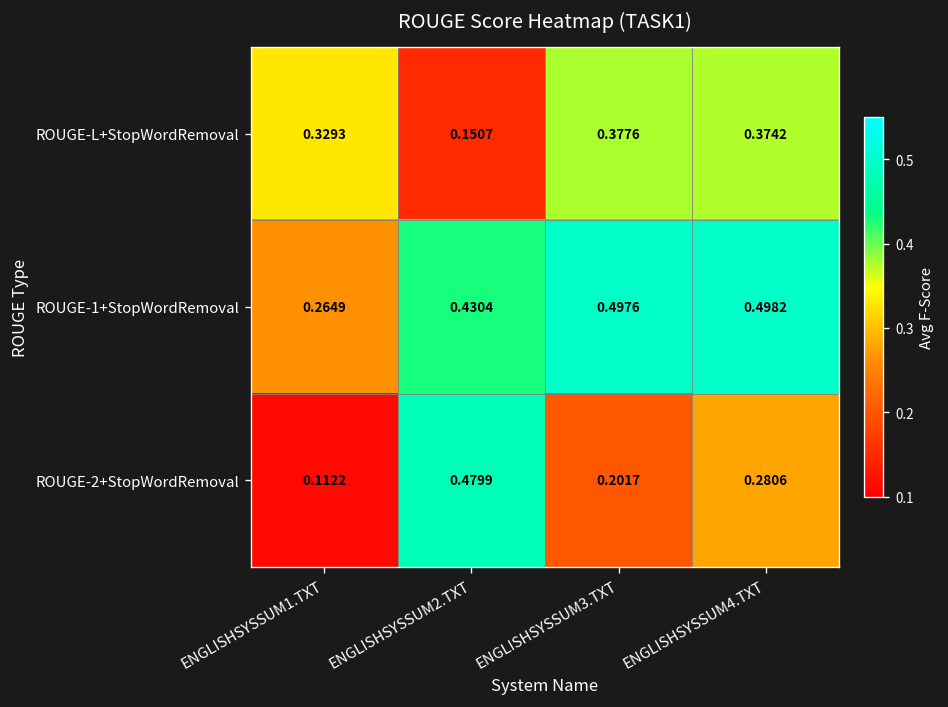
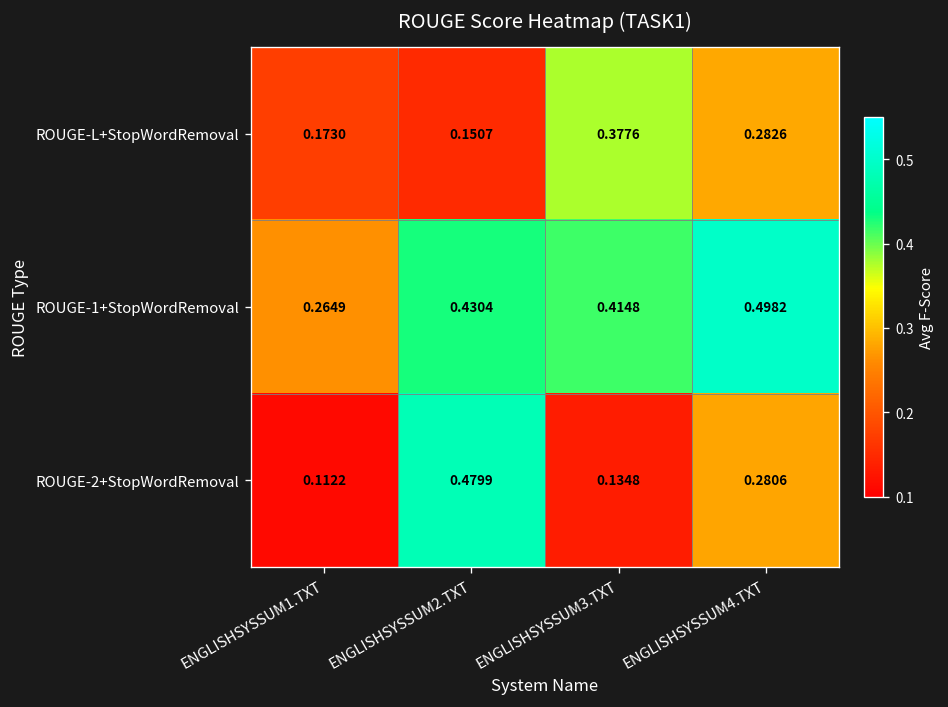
ROUGE-L+StopWordRemoval, ENGLISHSYSSUM1.TXT: 0.3293 -> 0.1730
ROUGE-L+StopWordRemoval, ENGLISHSYSSUM4.TXT: 0.3742 -> 0.2826
ROUGE-1+StopWordRemoval, ENGLISHSYSSUM3.TXT: 0.4976 -> 0.4148
ROUGE-2+StopWordRemoval, ENGLISHSYSSUM3.TXT: 0.2017 -> 0.1348
